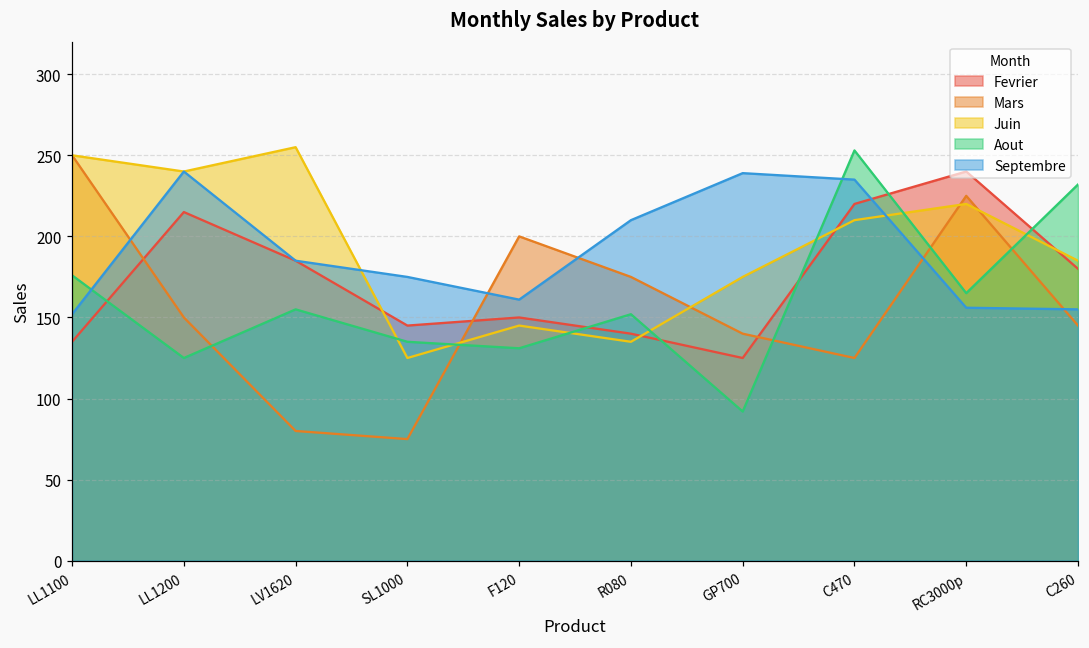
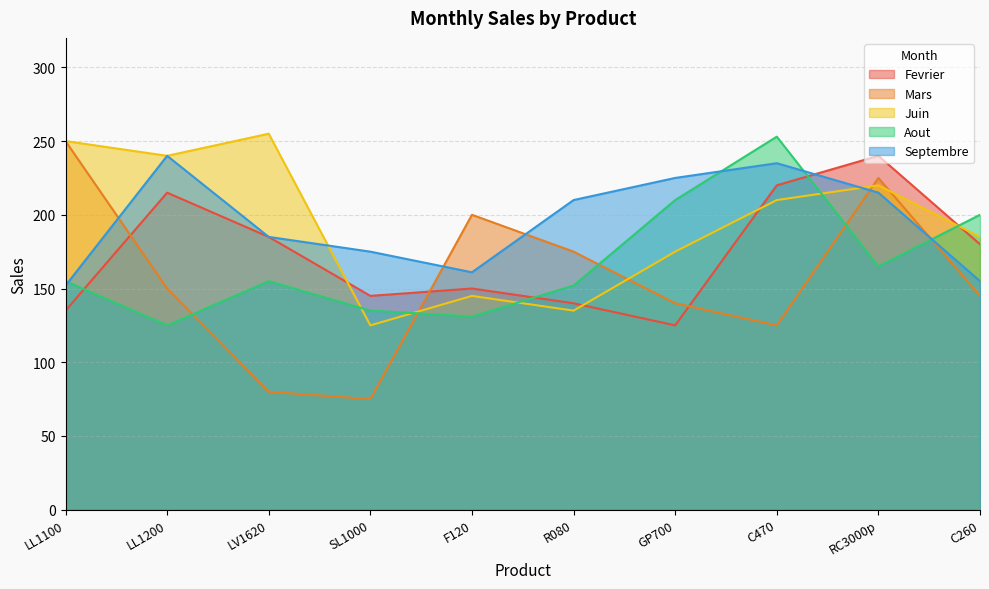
Aout, LL1100: 176 -> 155
Aout, GP700: 92 -> 210
Septembre, GP700: 239 -> 225
Septembre, RC3000p: 156 -> 215
Aout, C260: 232 -> 200
